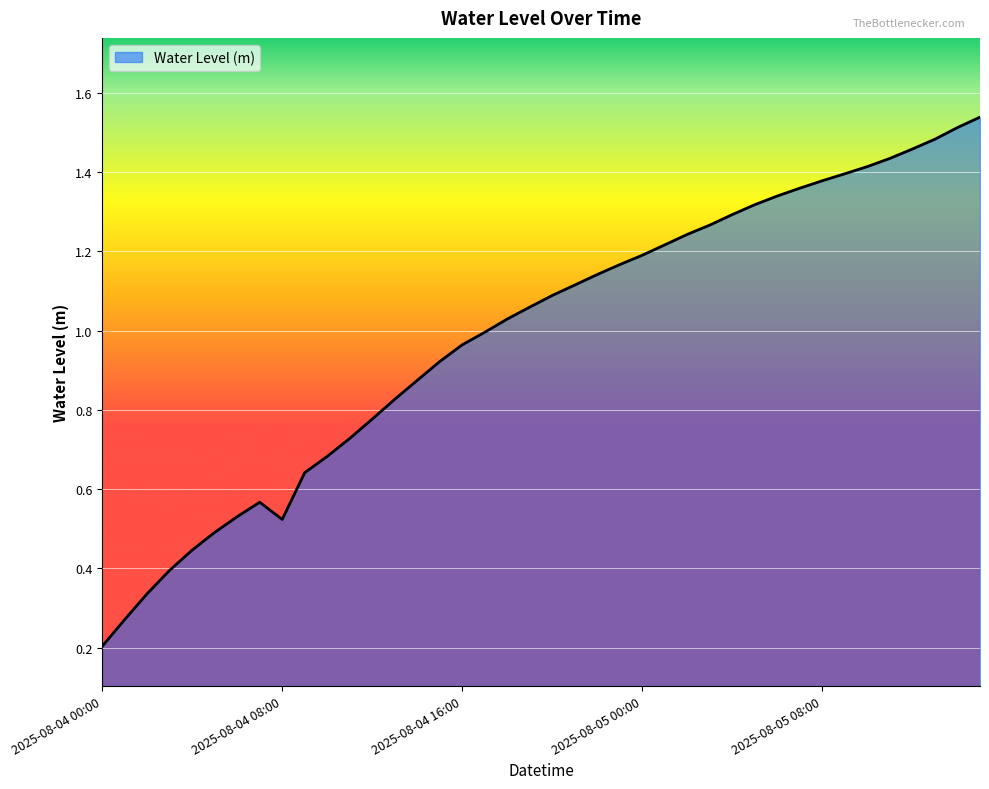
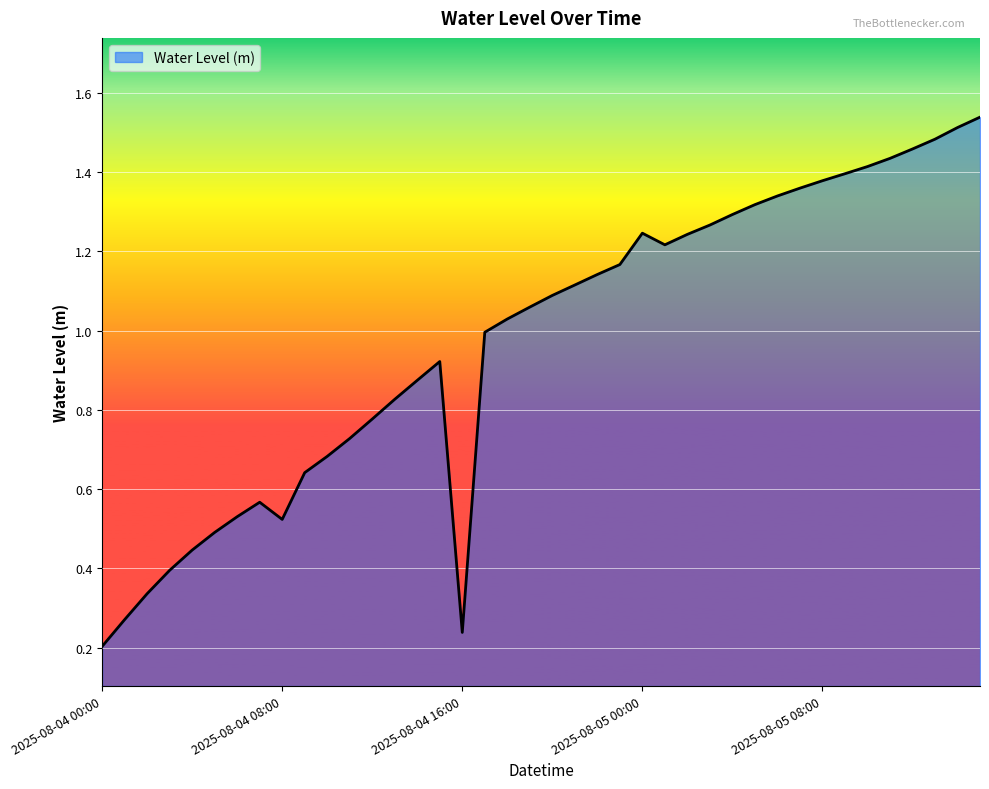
2025-08-04 16:00: 0.96 -> 0.24
2025-08-05 00:00: 1.19 -> 1.25
